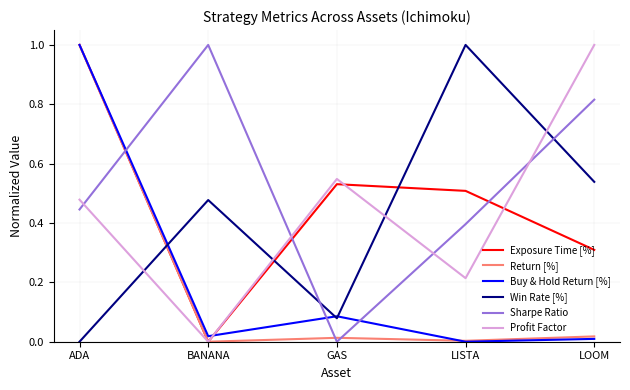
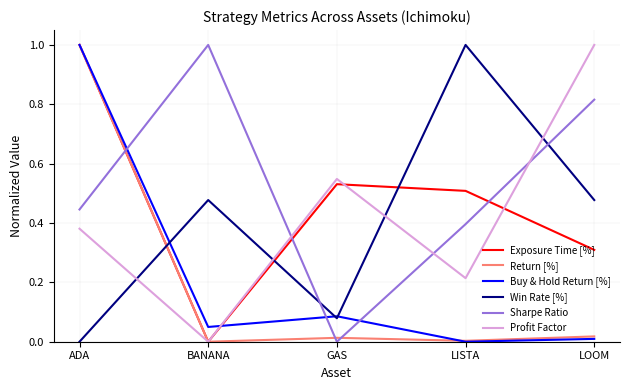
Profit Factor, ADA: 0.48 -> 0.38
Buy & Hold Return [%], BANANA: 0.02 -> 0.05
Win Rate [%], LOOM: 0.54 -> 0.48
